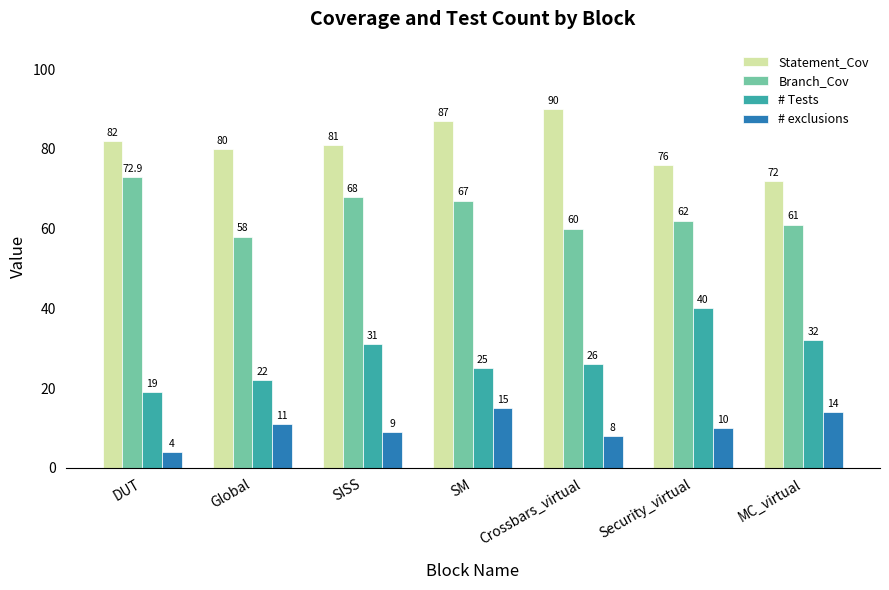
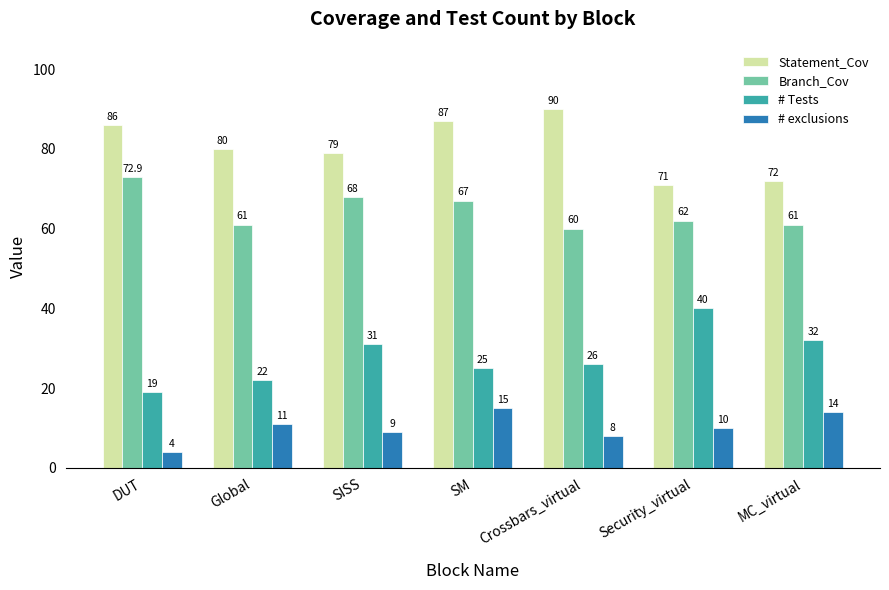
Statement_Cov, DUT: 82 -> 86
Branch_Cov, Global: 58 -> 61
Statement_Cov, SISS: 81 -> 79
Statement_Cov, Security_virtual: 76 -> 71
